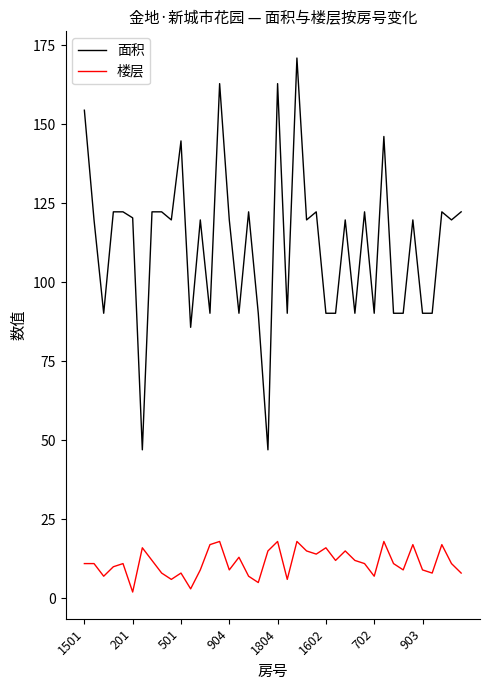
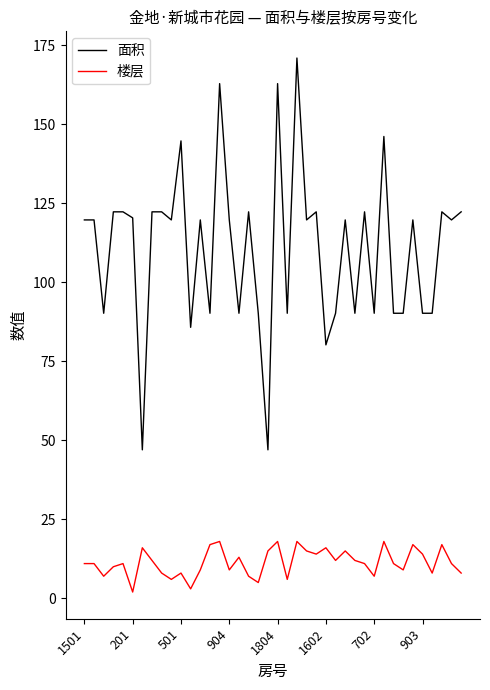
面积, 1501: 154 -> 120
面积, 1602: 90 -> 80
楼层, 903: 9 -> 14
